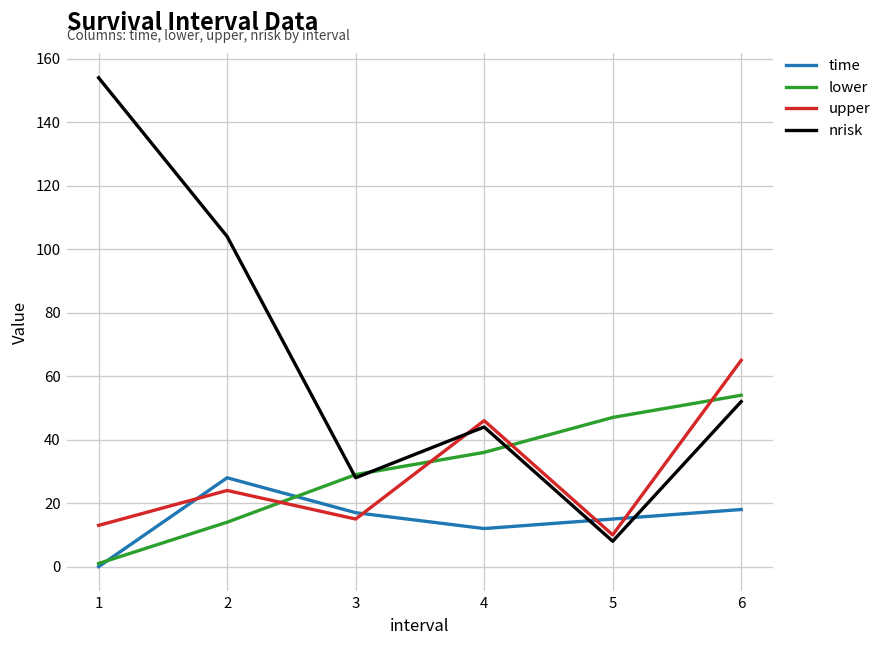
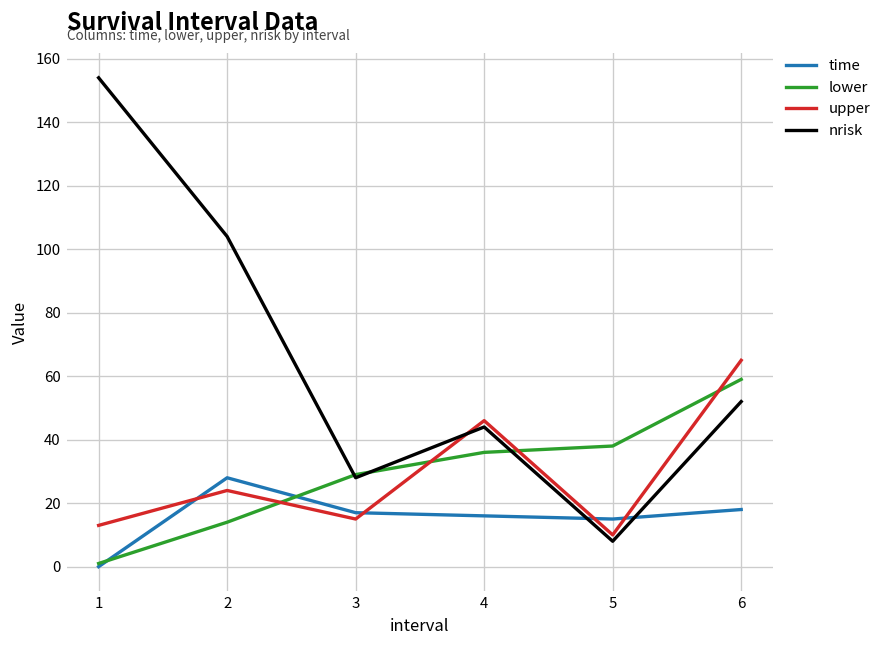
time, 4: 12 -> 16
lower, 5: 47 -> 38
lower, 6: 54 -> 59
